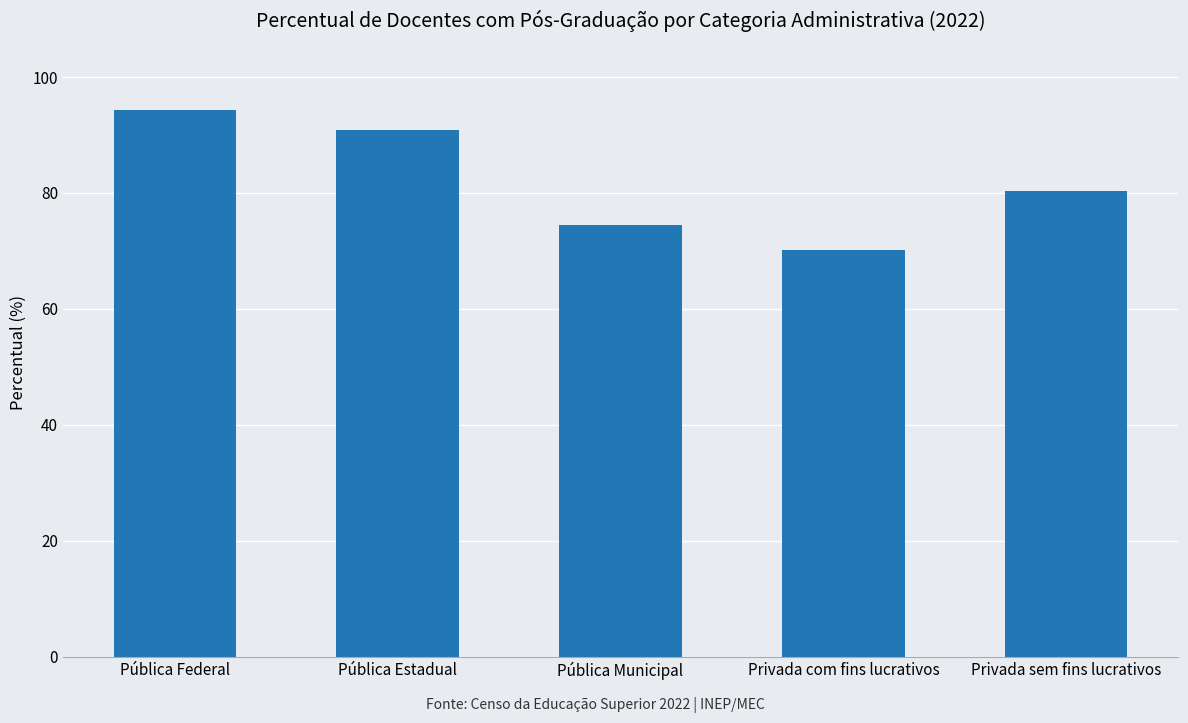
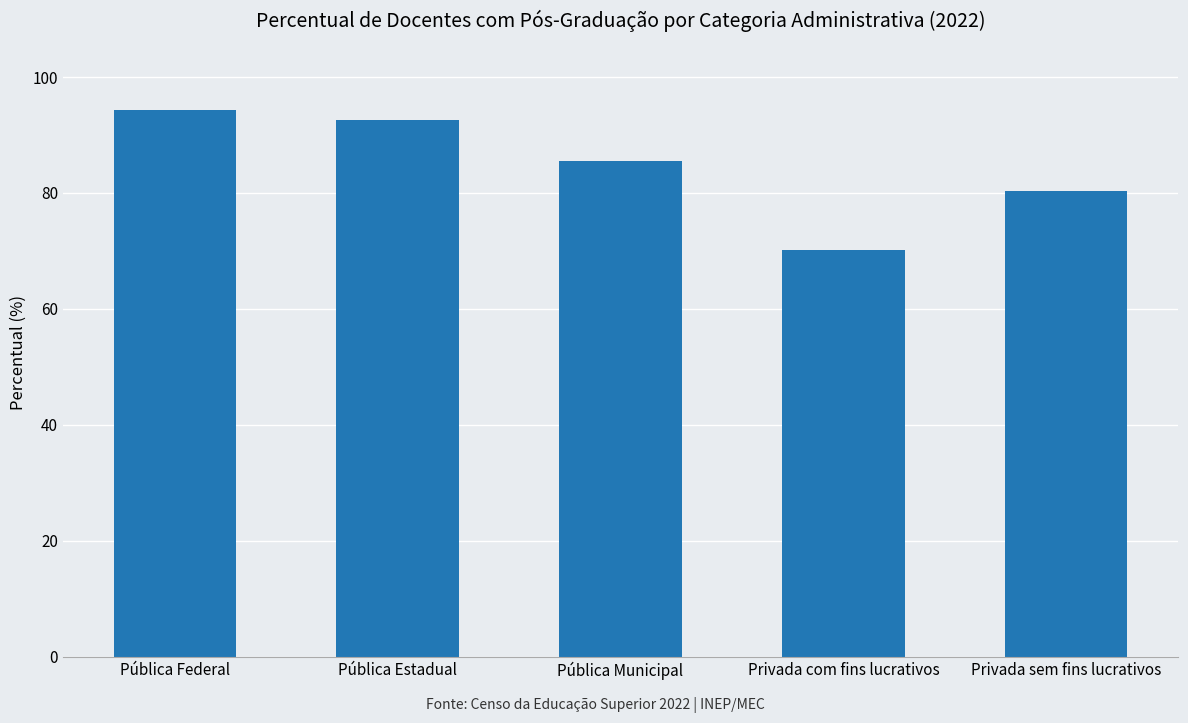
Pública Estadual: 91 -> 93
Pública Municipal: 74 -> 86
